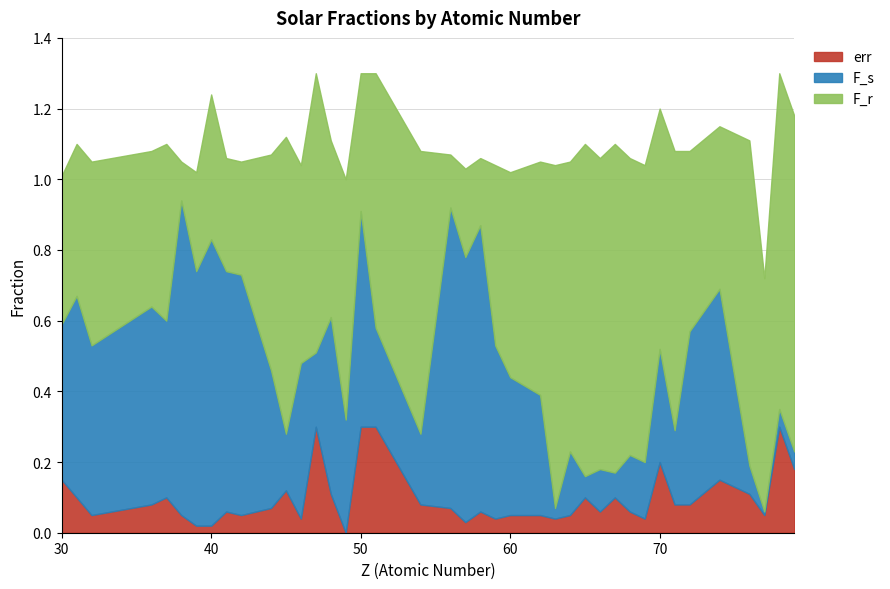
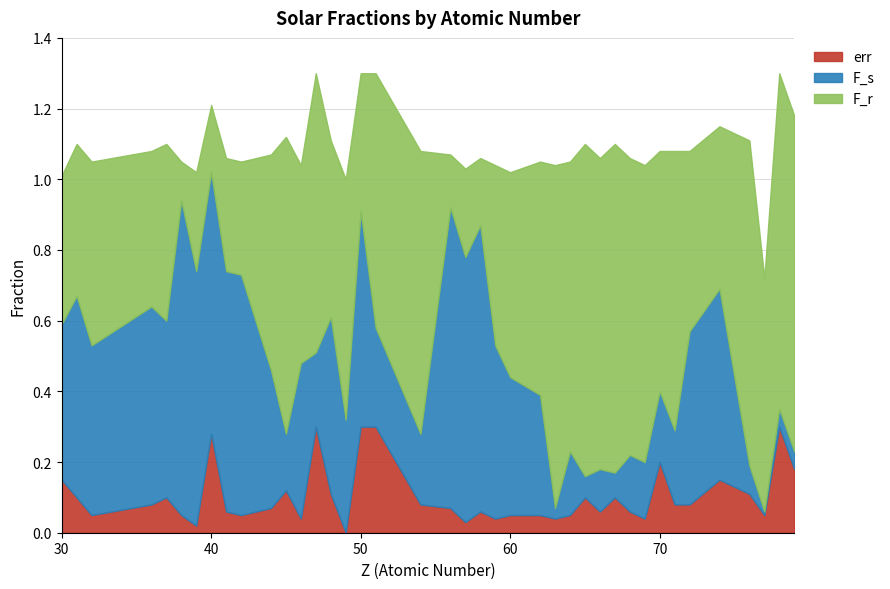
err, 40: 0.02 -> 0.28
F_s, 40: 0.81 -> 0.74
F_r, 40: 0.41 -> 0.19
F_s, 70: 0.32 -> 0.20
